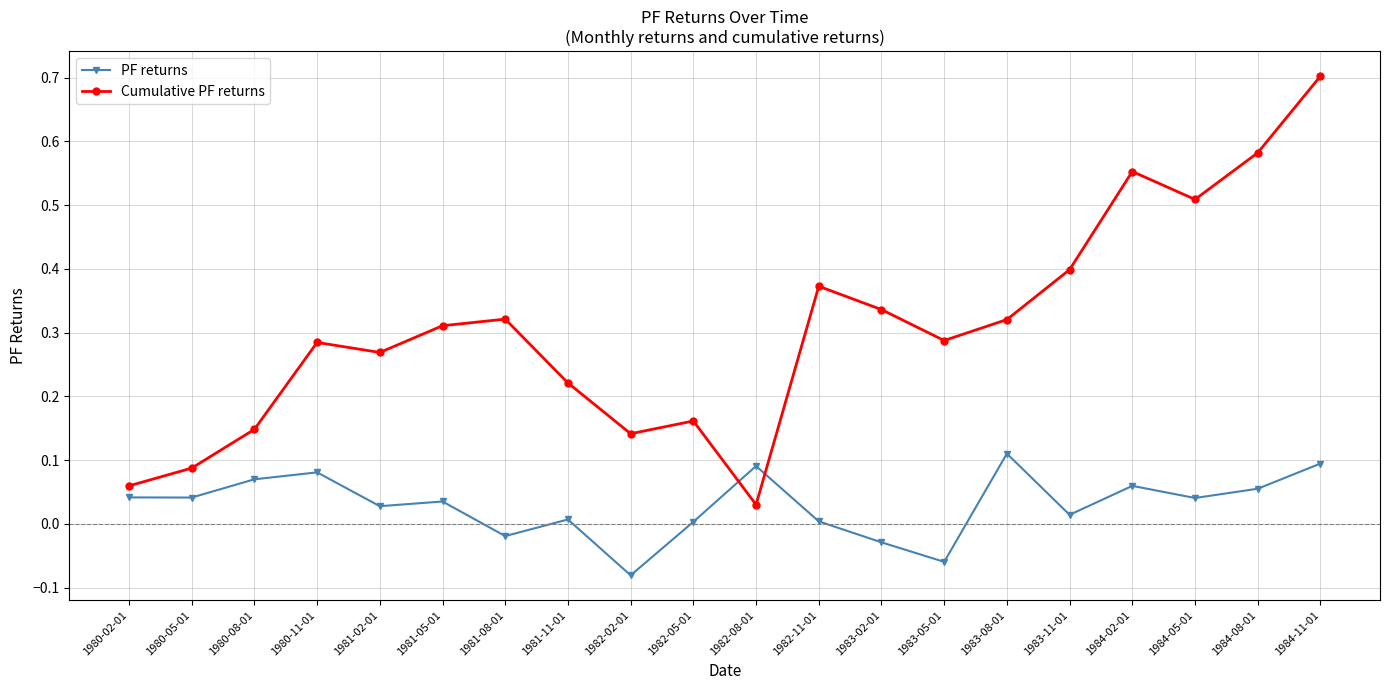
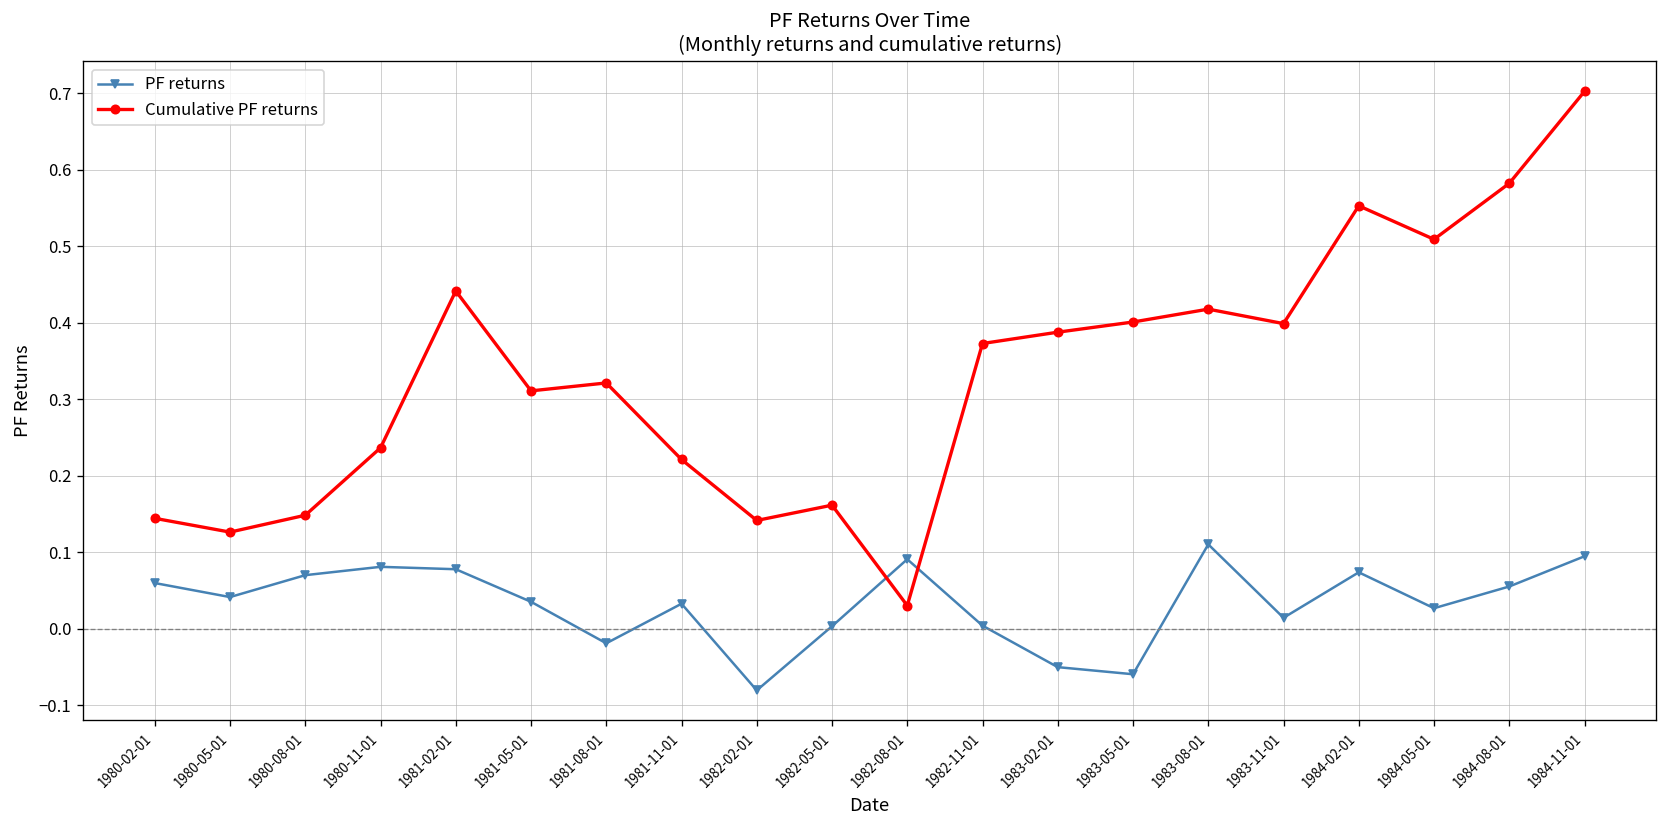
PF returns, 1980-02-01: 0.04 -> 0.06
Cumulative PF returns, 1980-02-01: 0.06 -> 0.14
Cumulative PF returns, 1980-05-01: 0.09 -> 0.13
Cumulative PF returns, 1980-11-01: 0.28 -> 0.24
PF returns, 1981-02-01: 0.03 -> 0.08
Cumulative PF returns, 1981-02-01: 0.27 -> 0.44
PF returns, 1981-11-01: 0.01 -> 0.03
PF returns, 1983-02-01: -0.03 -> -0.05
Cumulative PF returns, 1983-02-01: 0.34 -> 0.39
Cumulative PF returns, 1983-05-01: 0.29 -> 0.40
Cumulative PF returns, 1983-08-01: 0.32 -> 0.42
PF returns, 1984-02-01: 0.06 -> 0.07
PF returns, 1984-05-01: 0.04 -> 0.03
